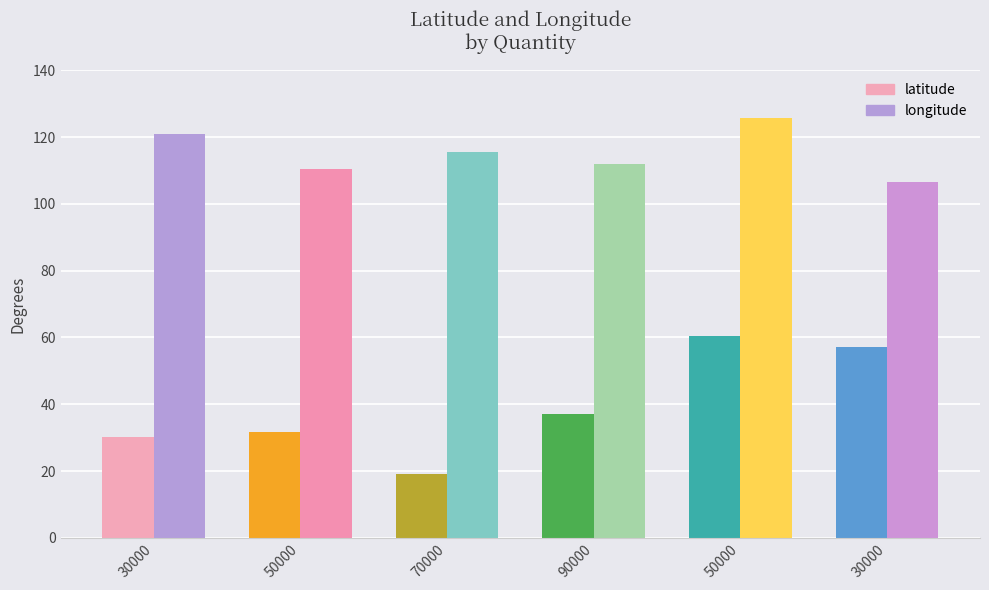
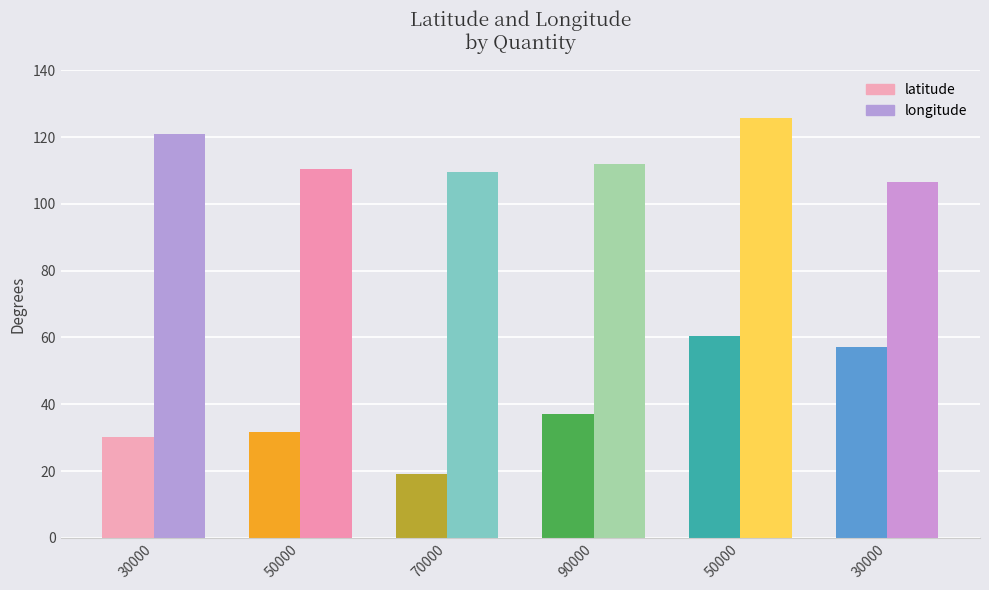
longitude, 70000: 115 -> 110
